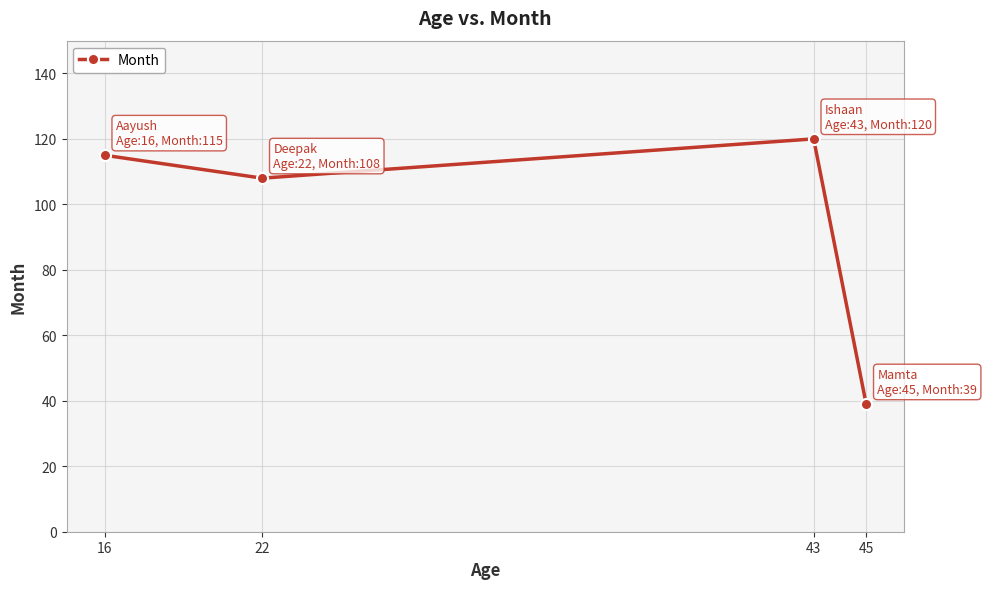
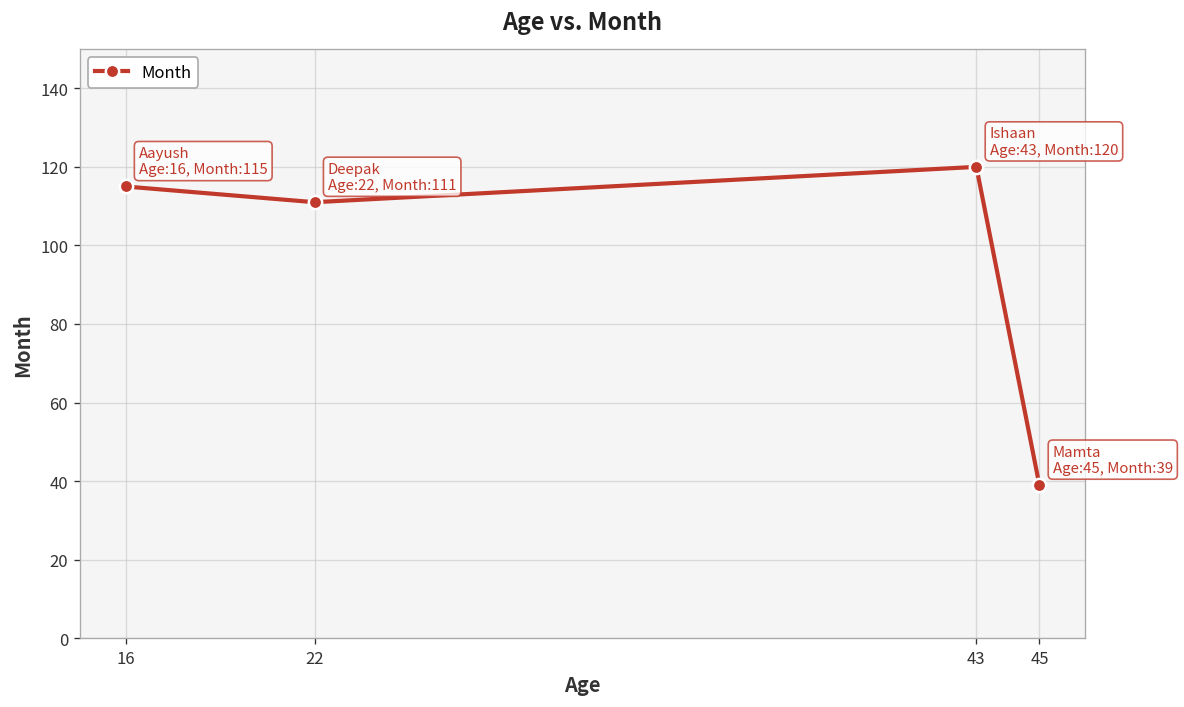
22: 108 -> 111
